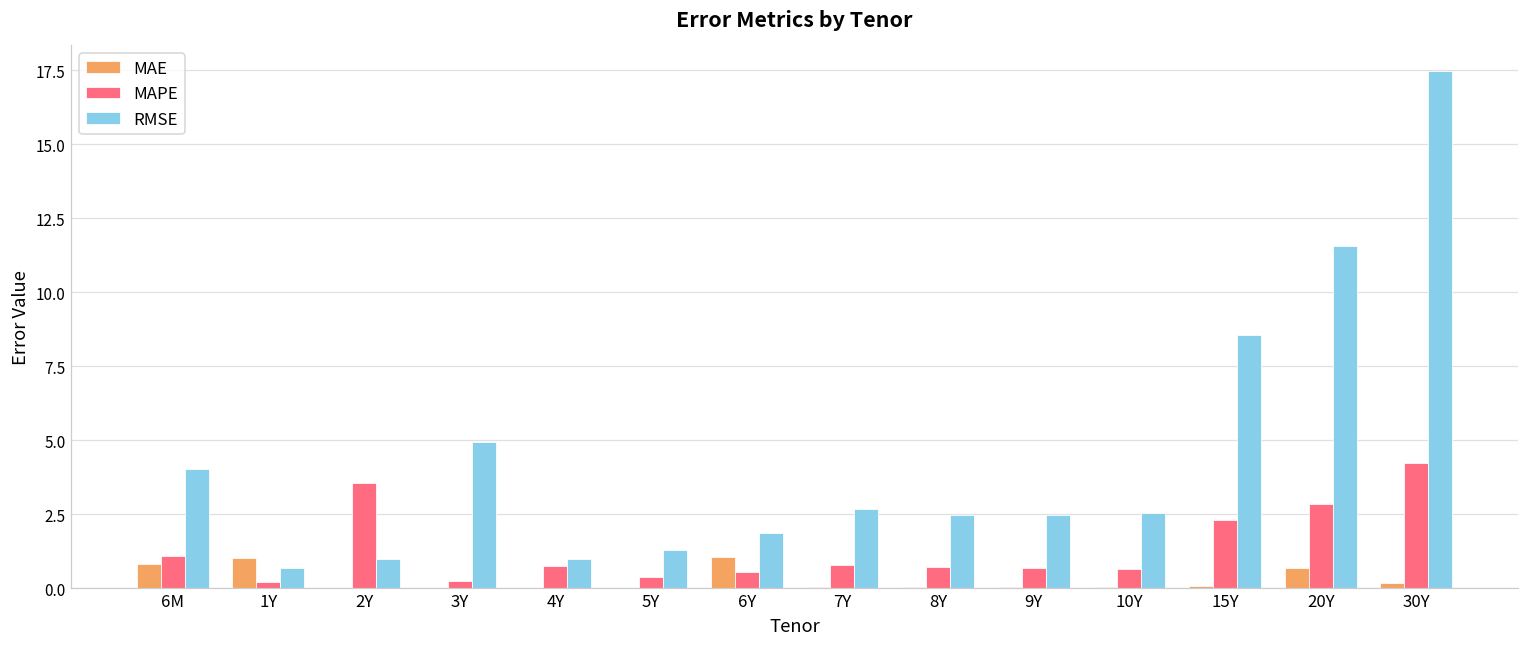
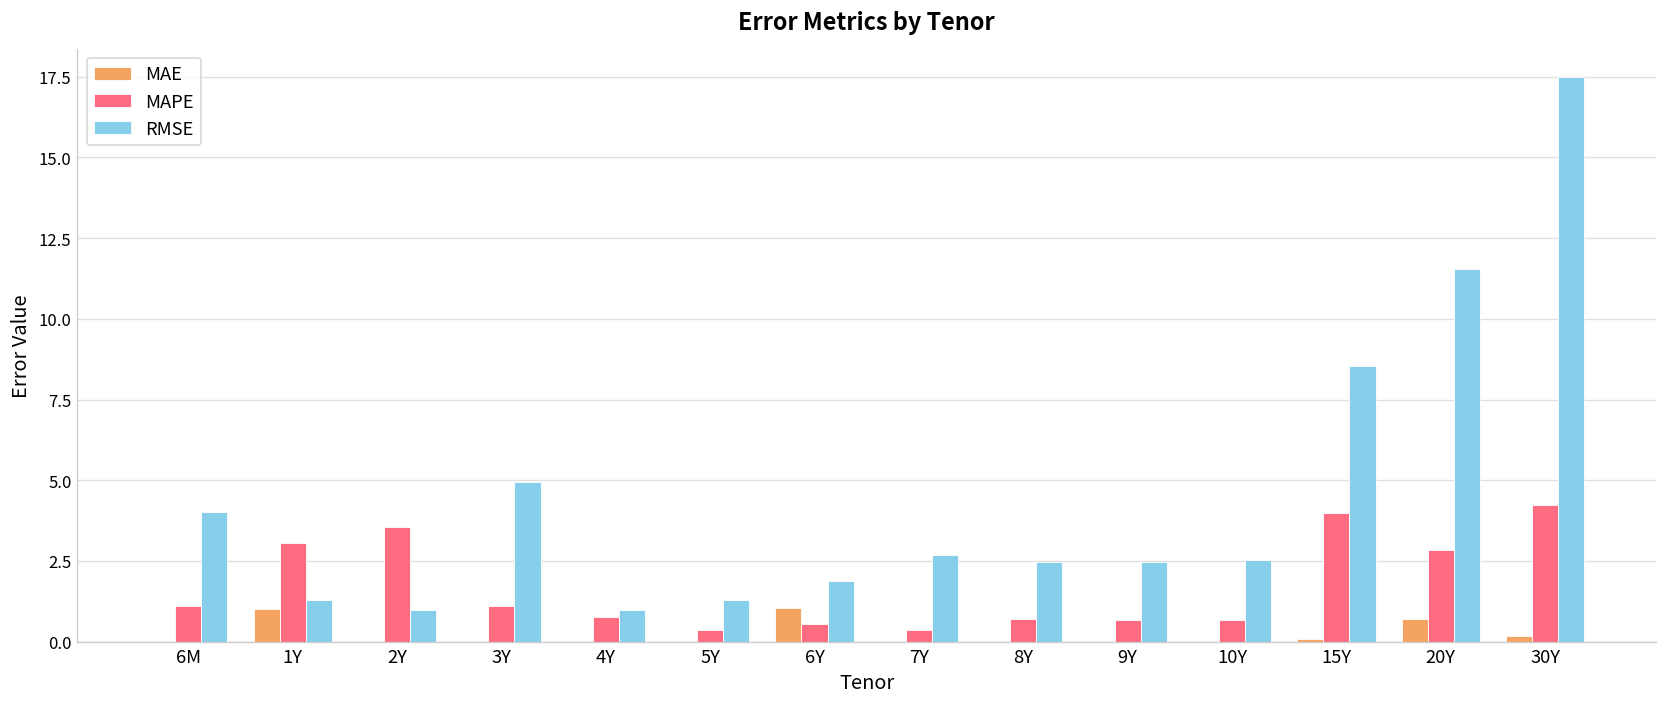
MAE, 6M: 0.8 -> 0.0
MAPE, 1Y: 0.2 -> 3.0
RMSE, 1Y: 0.7 -> 1.3
MAPE, 3Y: 0.2 -> 1.1
MAPE, 7Y: 0.8 -> 0.4
MAPE, 15Y: 2.3 -> 4.0
